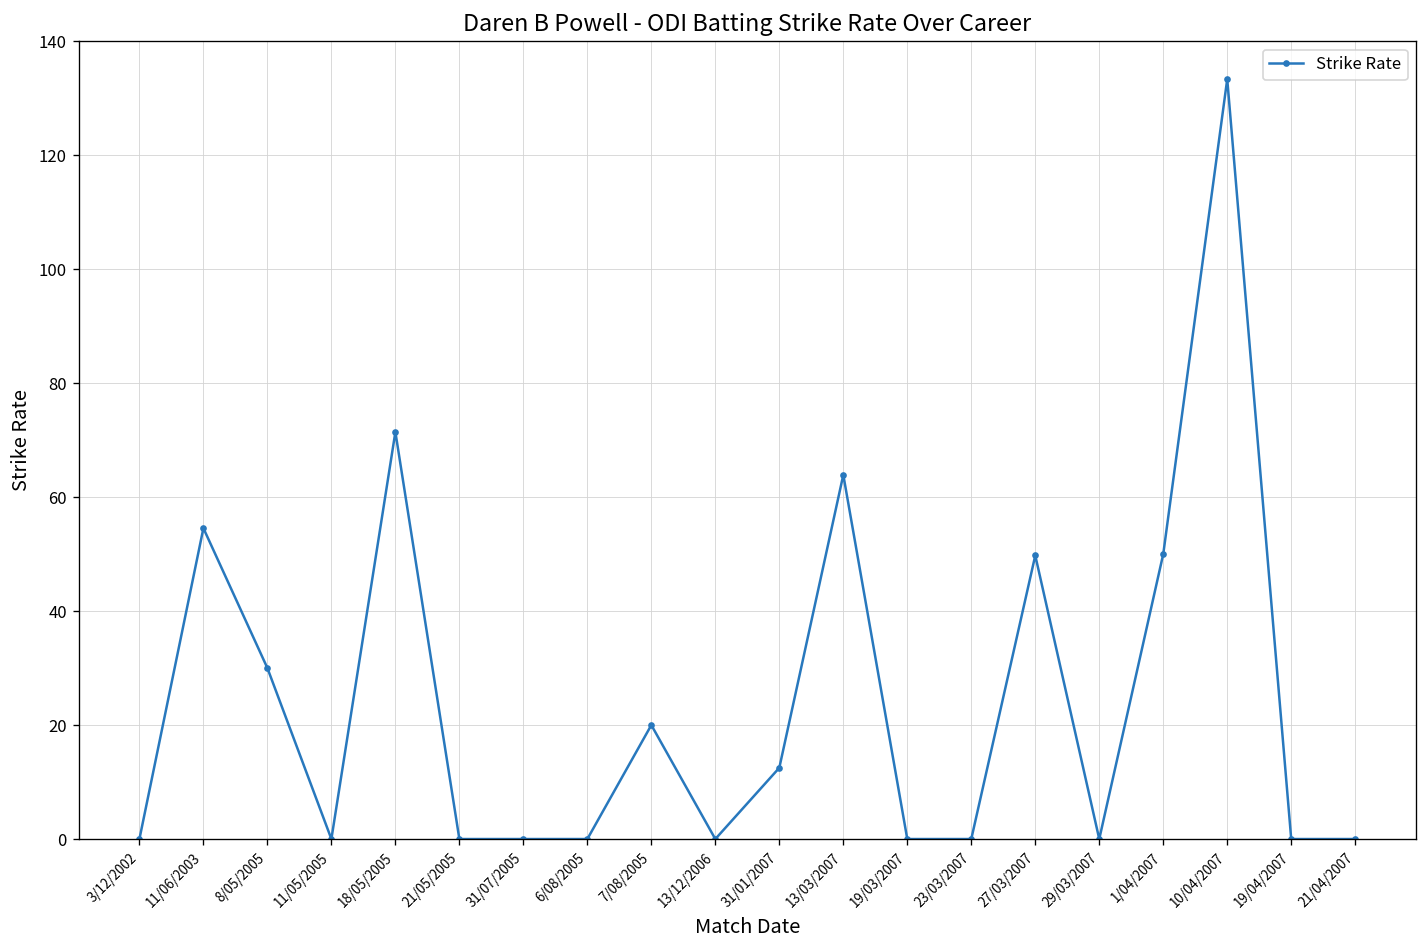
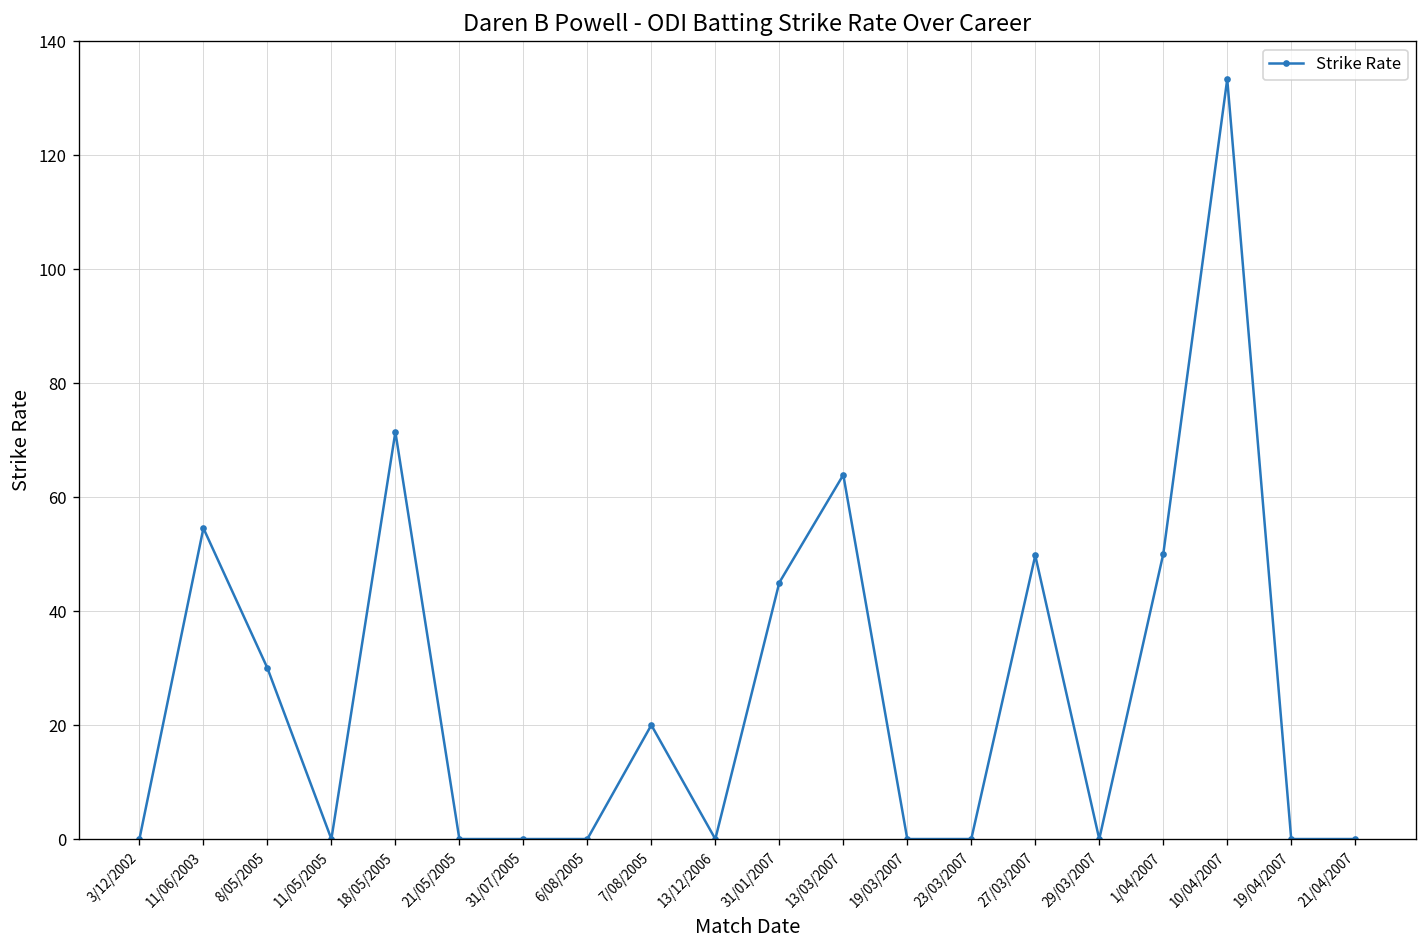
31/01/2007: 13 -> 45
